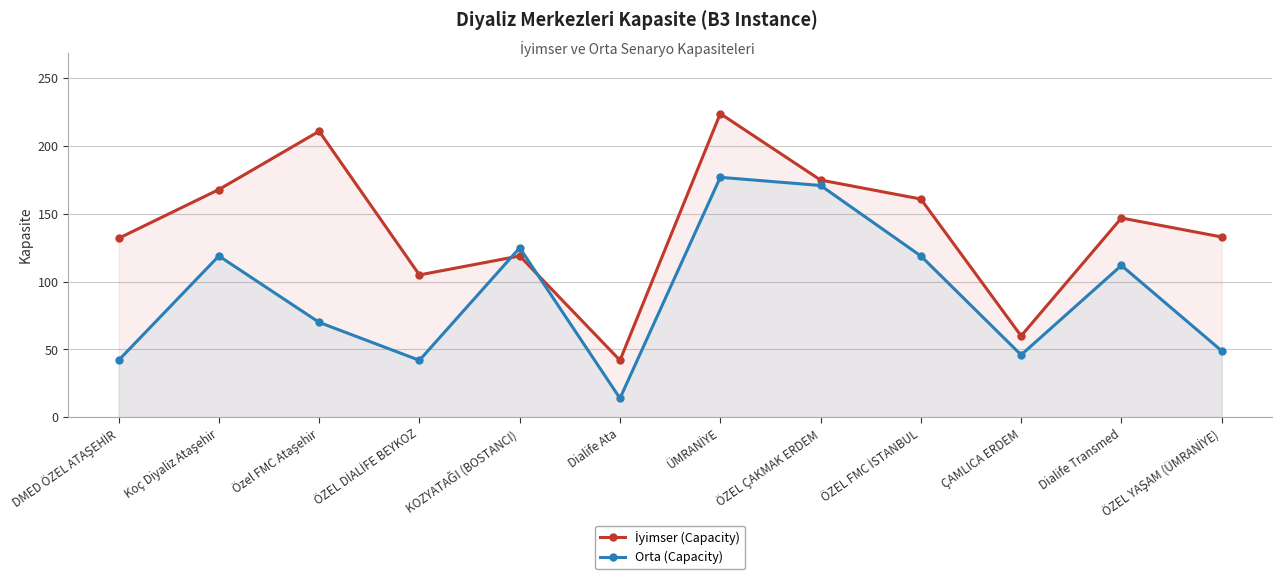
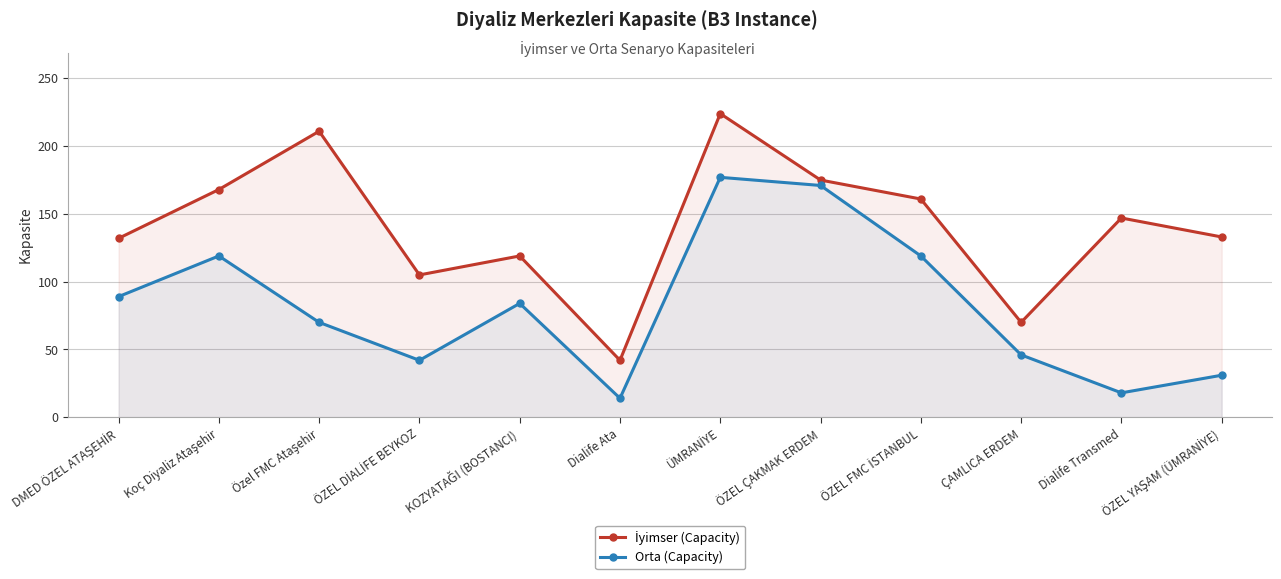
Orta (Capacity), DMED ÖZEL ATAŞEHİR: 42 -> 89
Orta (Capacity), KOZYATAĞI (BOSTANCI): 125 -> 84
İyimser (Capacity), ÇAMLICA ERDEM: 60 -> 70
Orta (Capacity), Dialife Transmed: 112 -> 18
Orta (Capacity), ÖZEL YAŞAM (ÜMRANİYE): 49 -> 31
